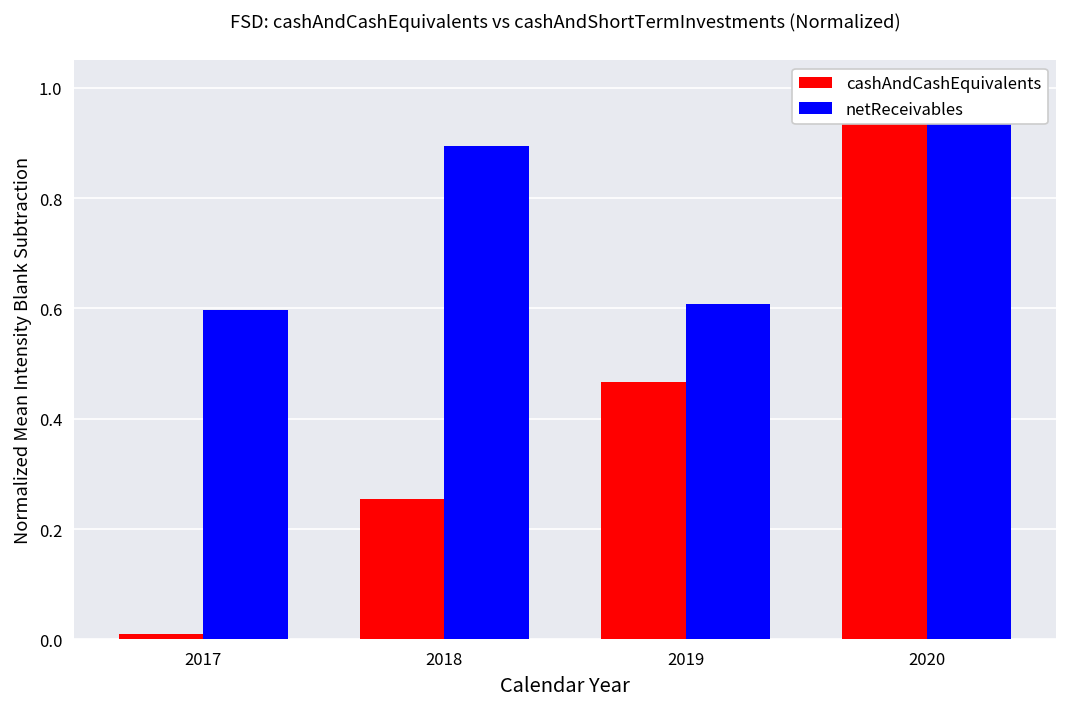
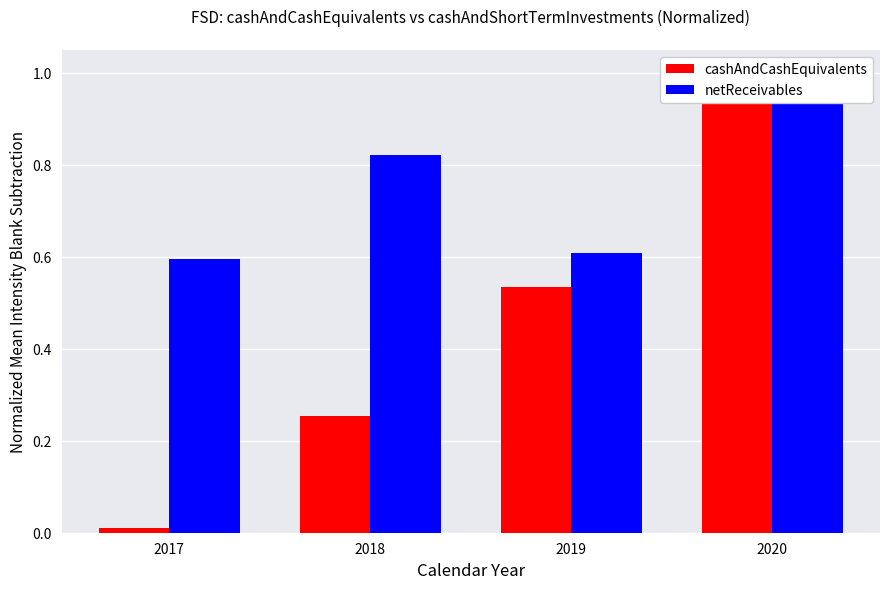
netReceivables, 2018: 0.89 -> 0.82
cashAndCashEquivalents, 2019: 0.47 -> 0.53
